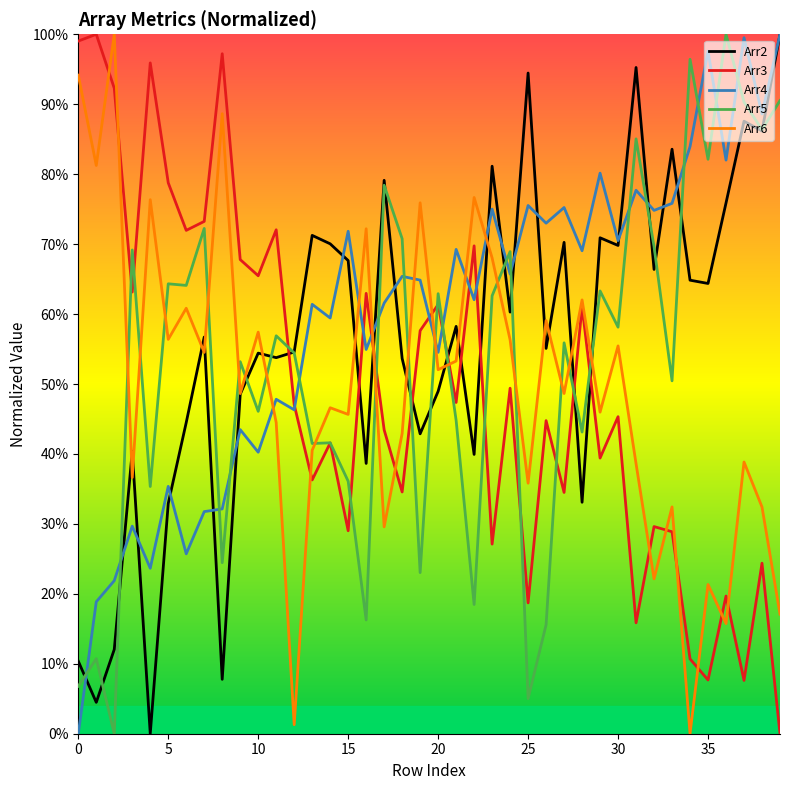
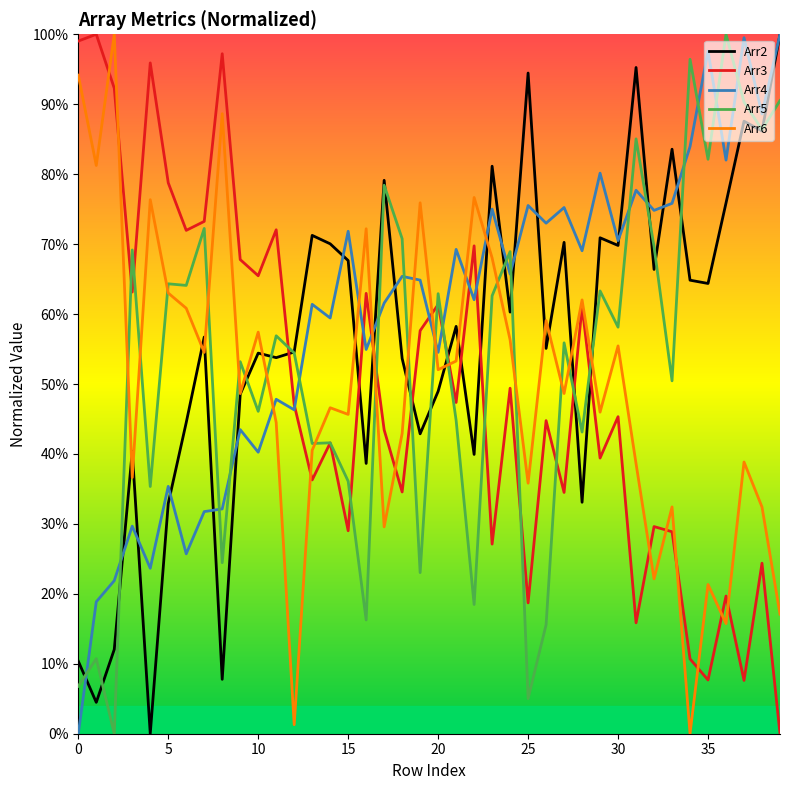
Arr6, 5: 56% -> 63%
